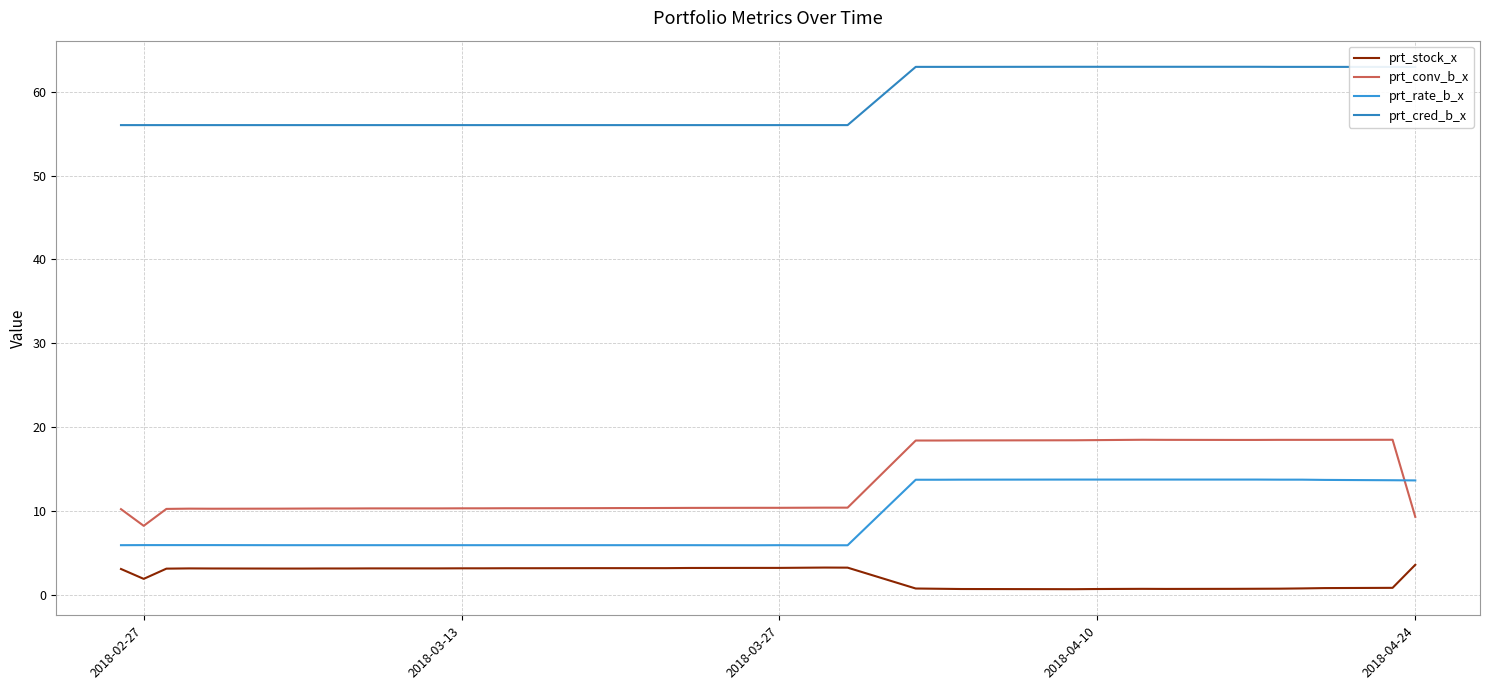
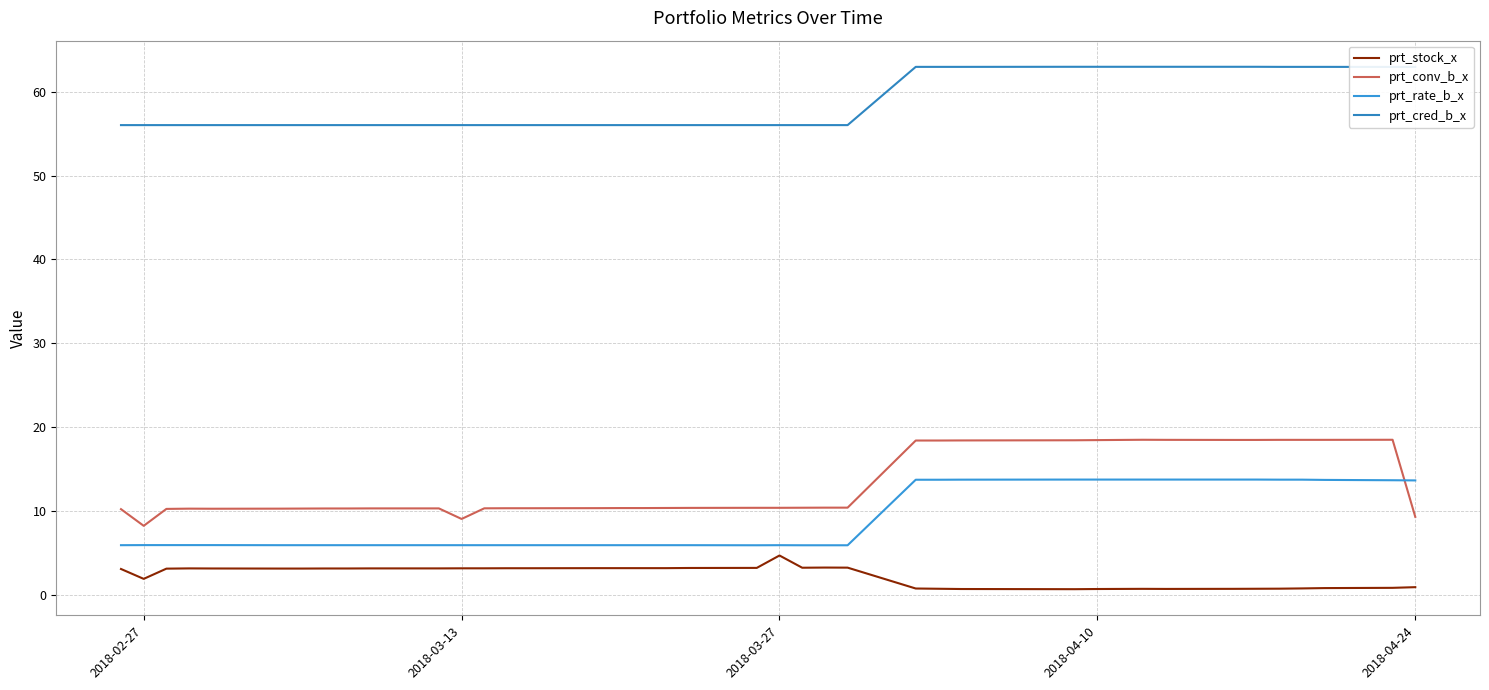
prt_conv_b_x, 2018-03-13: 10 -> 9
prt_stock_x, 2018-03-27: 3 -> 5
prt_stock_x, 2018-04-24: 4 -> 1
